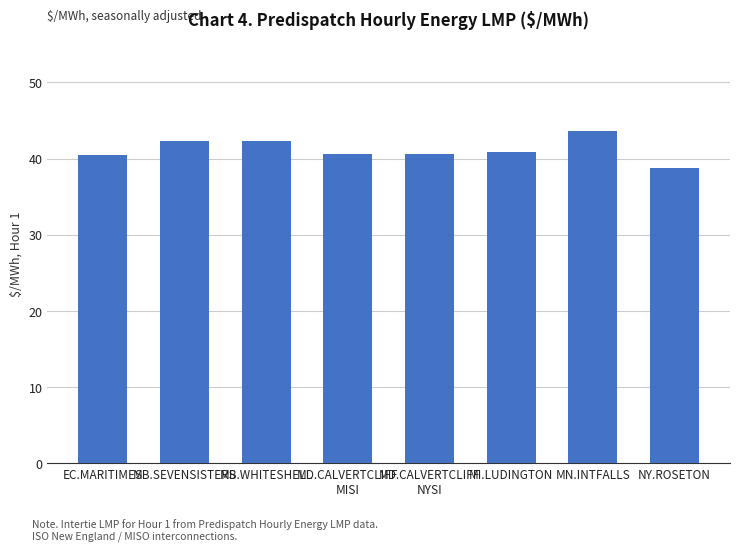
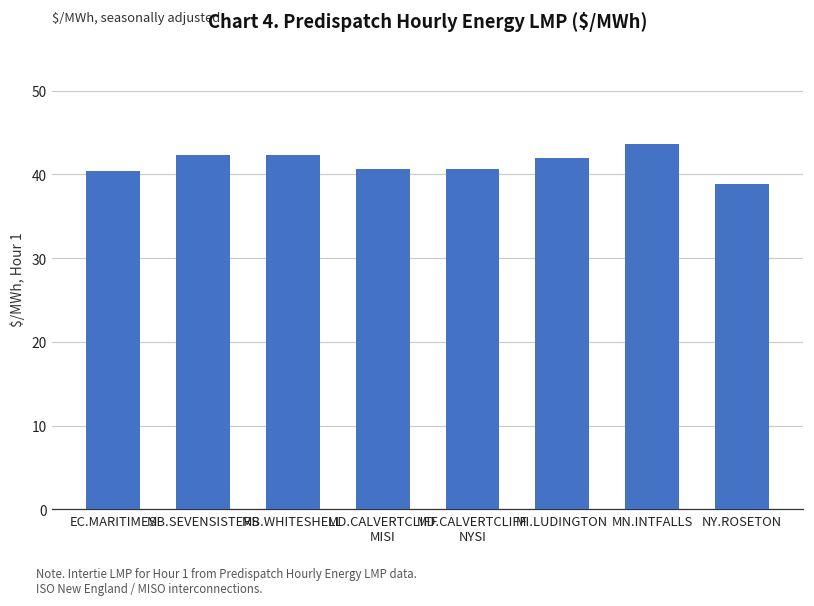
MI.LUDINGTON: 41 -> 42
